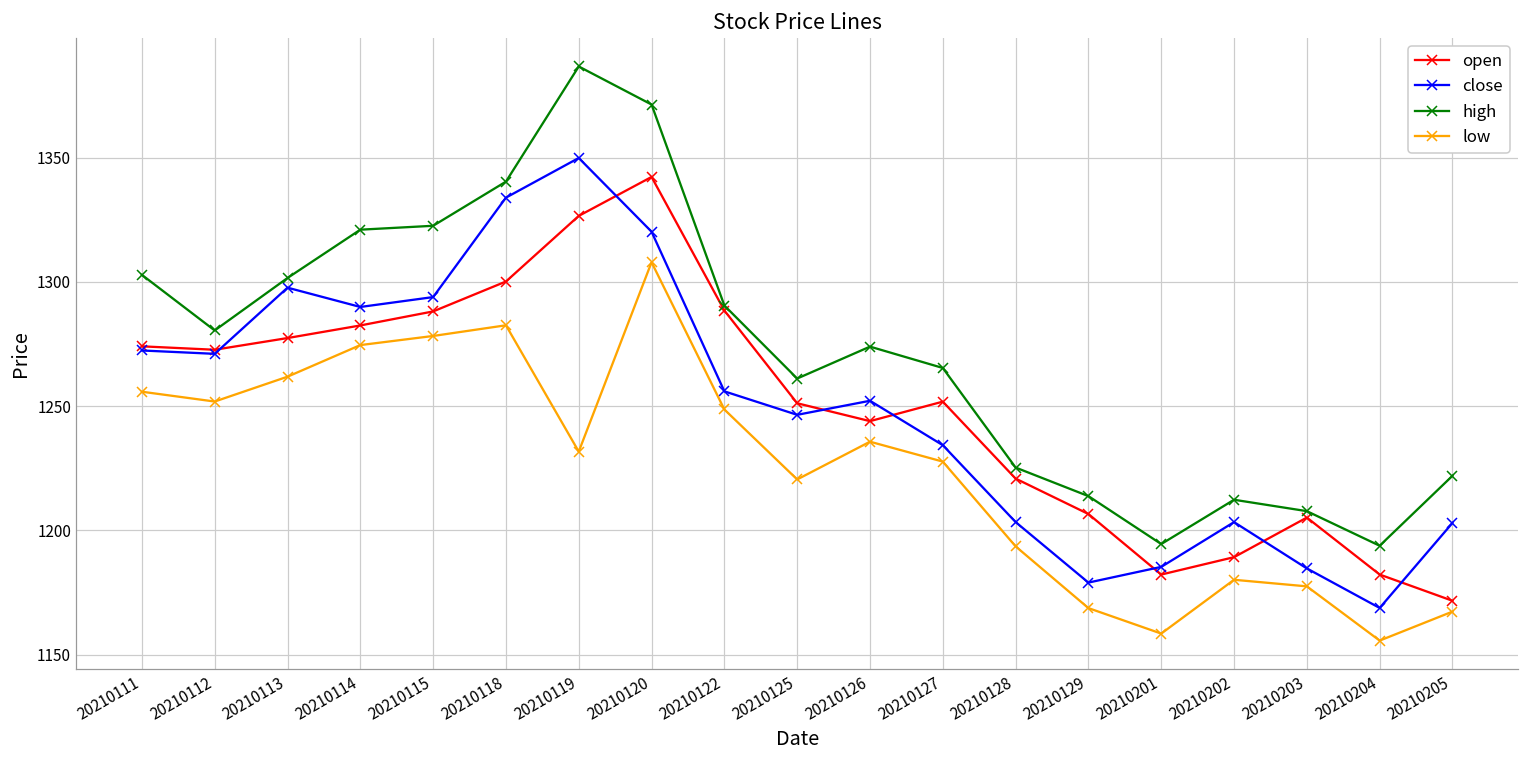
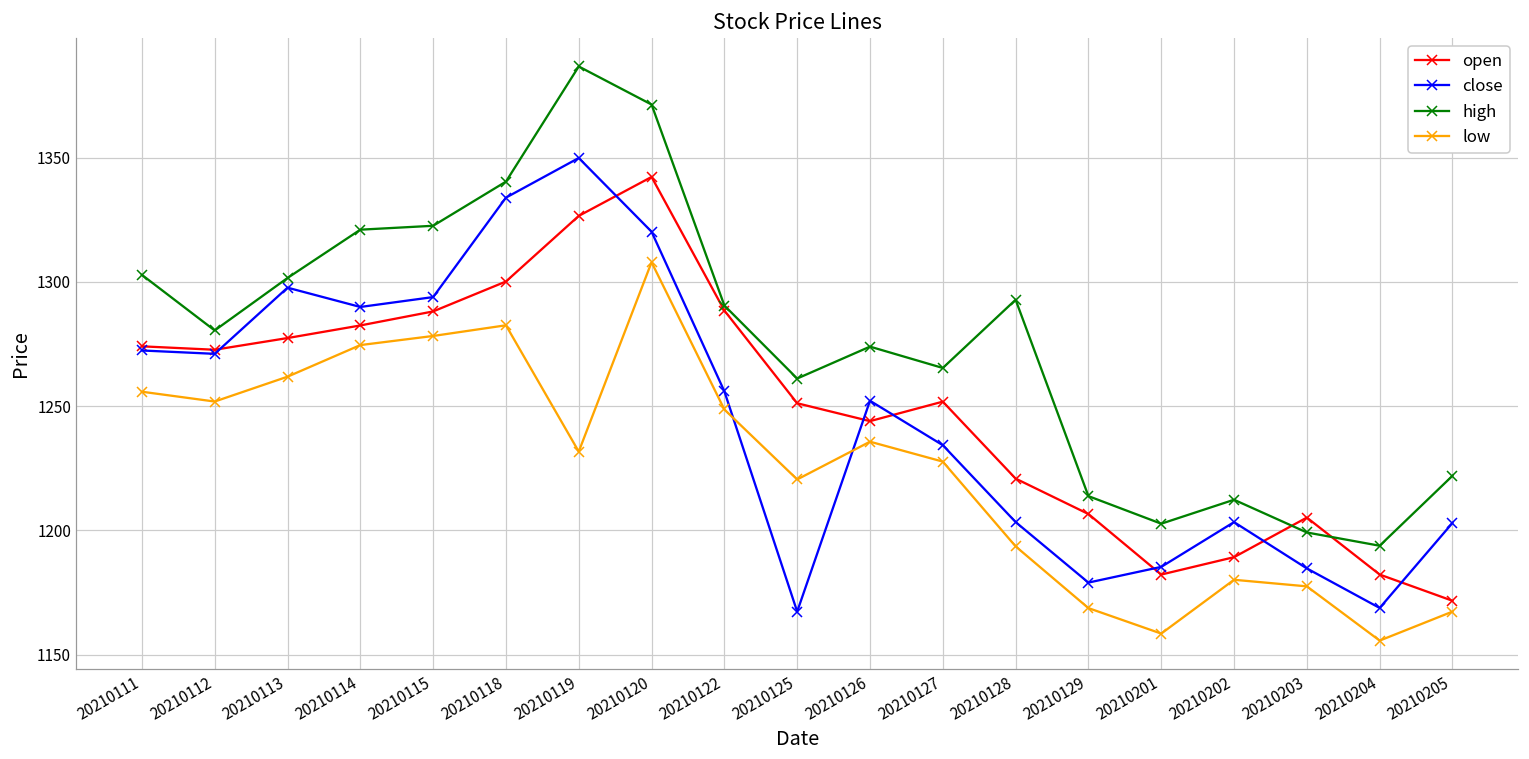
close, 20210125: 1247 -> 1167
high, 20210128: 1225 -> 1293
high, 20210201: 1194 -> 1203
high, 20210203: 1208 -> 1199
